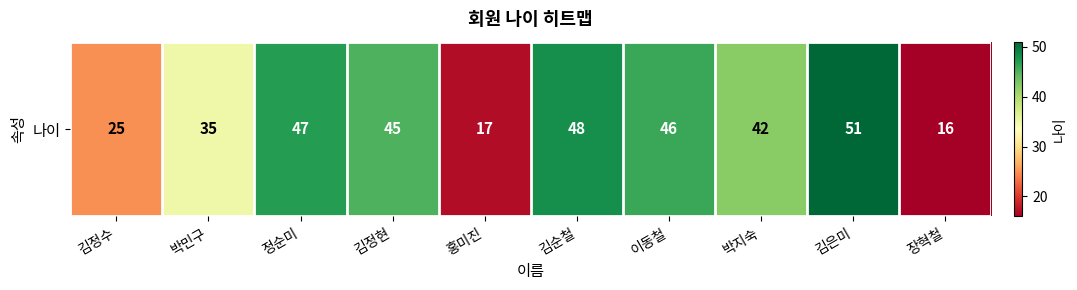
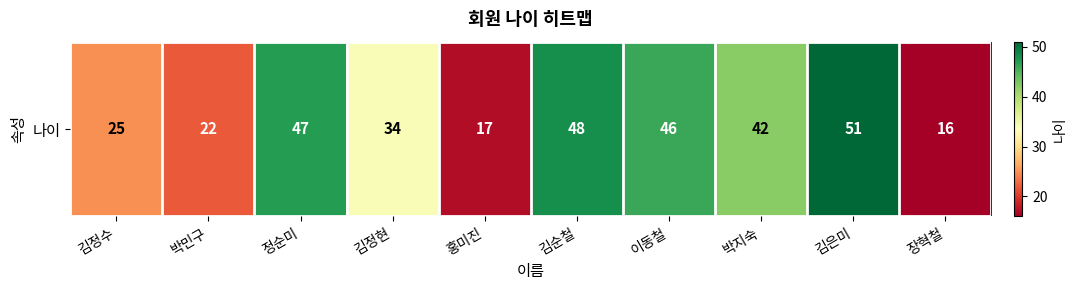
나이, 박민구: 35 -> 22
나이, 김정현: 45 -> 34
